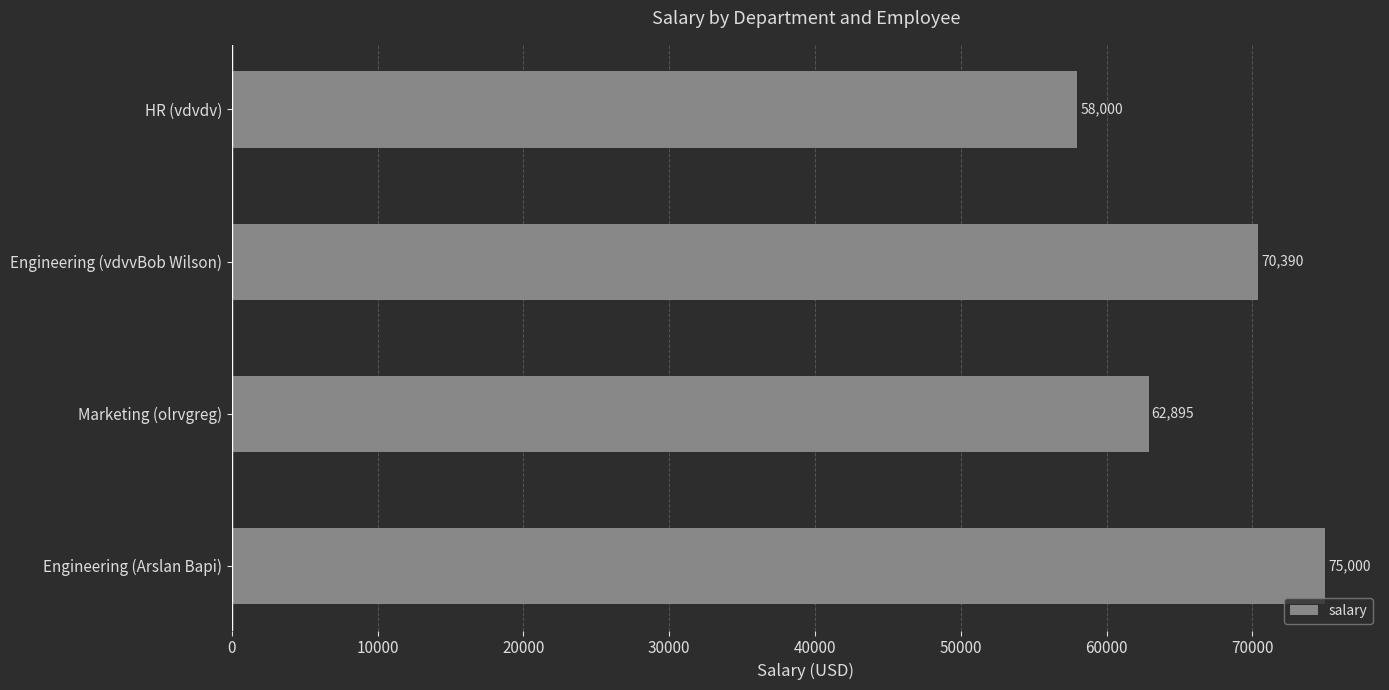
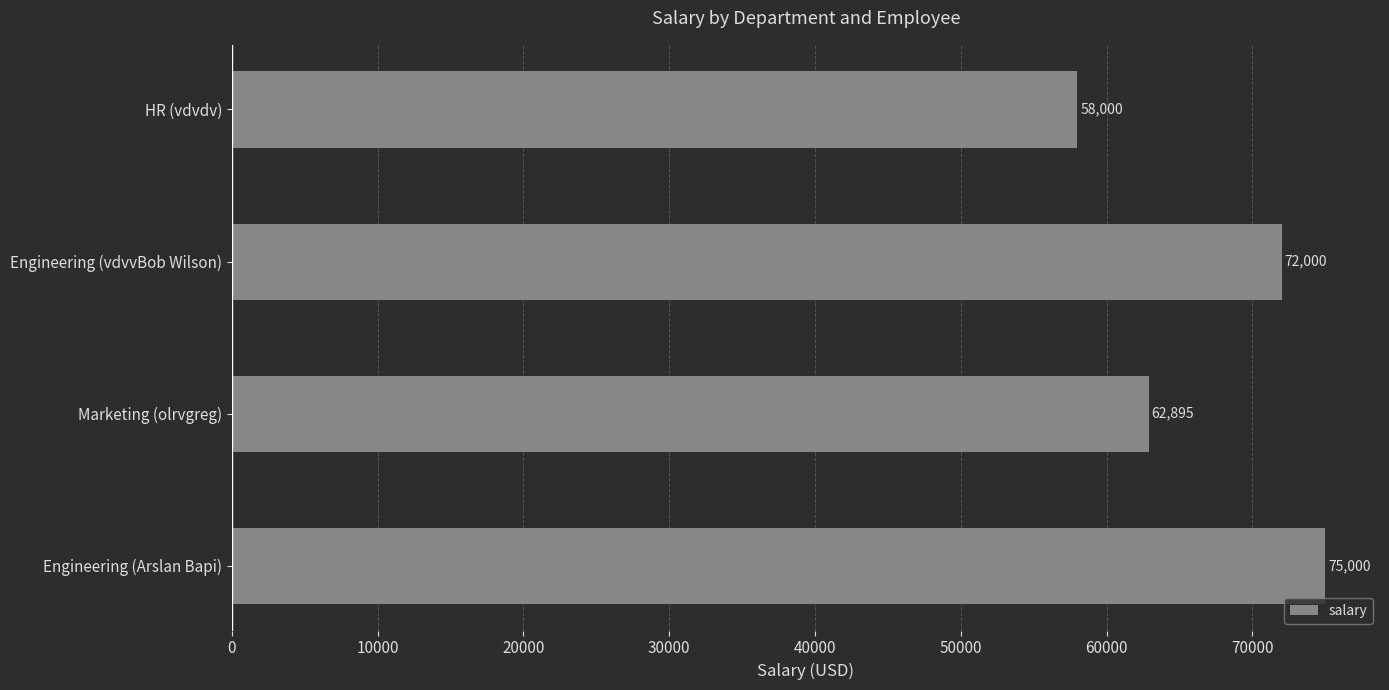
Engineering (vdvvBob Wilson): 70,390 -> 72,000
